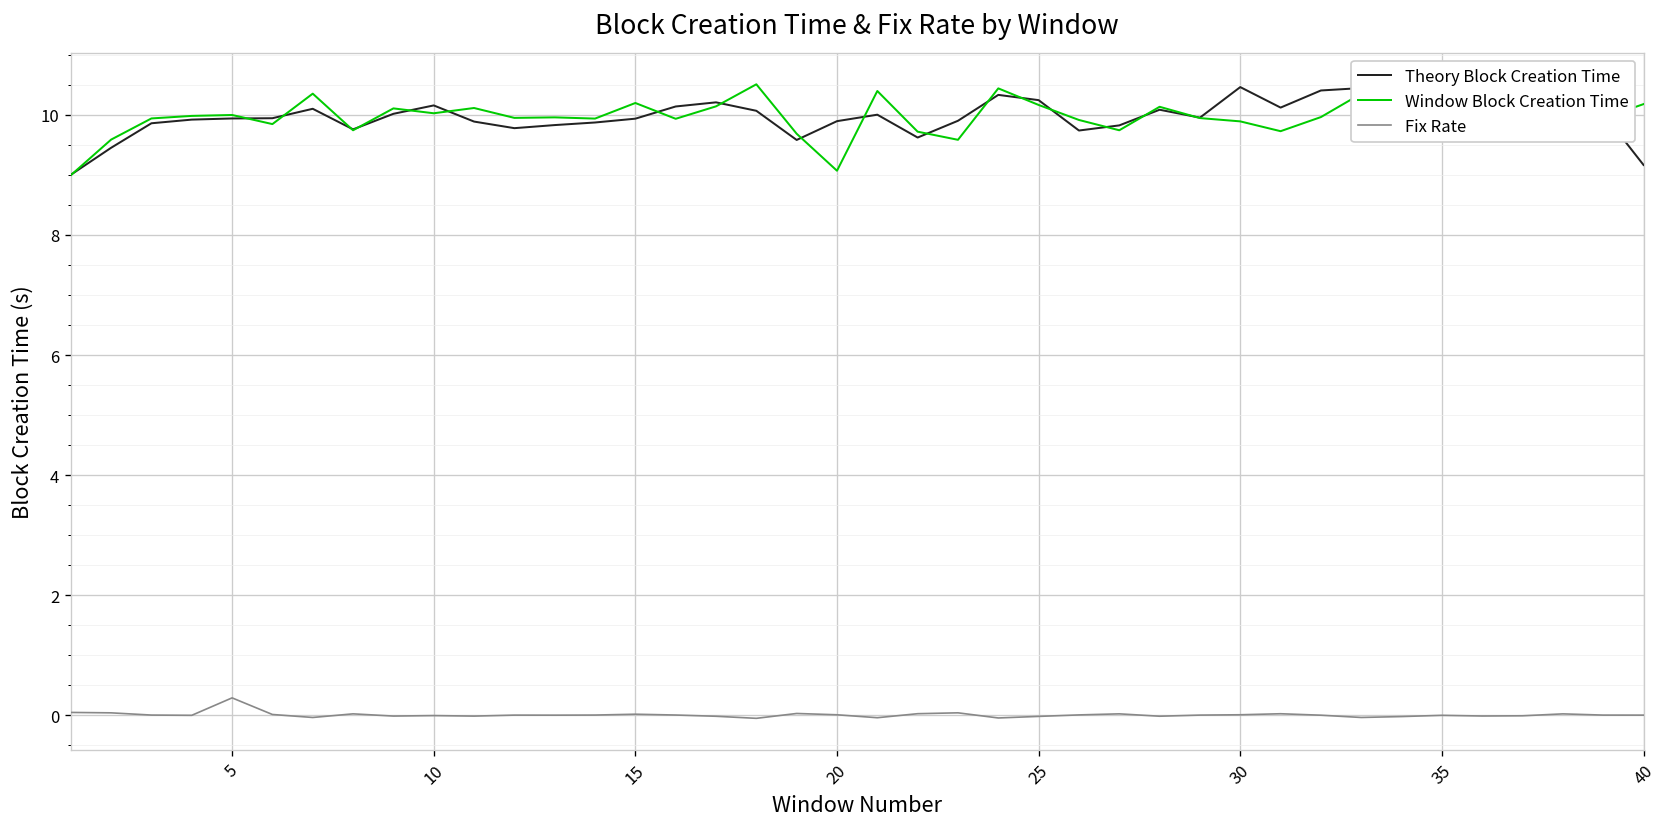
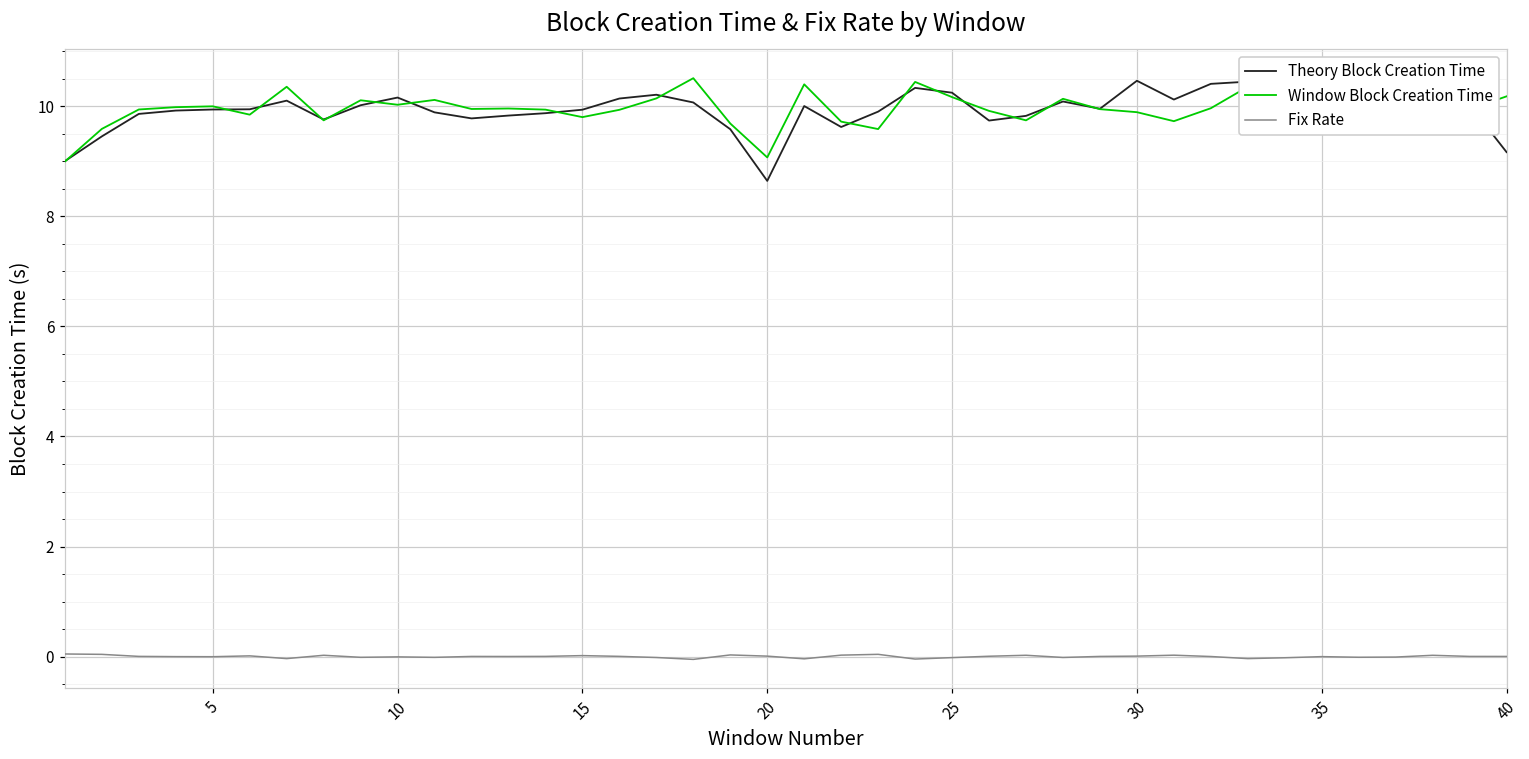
Fix Rate, 5: 0.3 -> 0.0
Window Block Creation Time, 15: 10.2 -> 9.8
Theory Block Creation Time, 20: 9.9 -> 8.6
